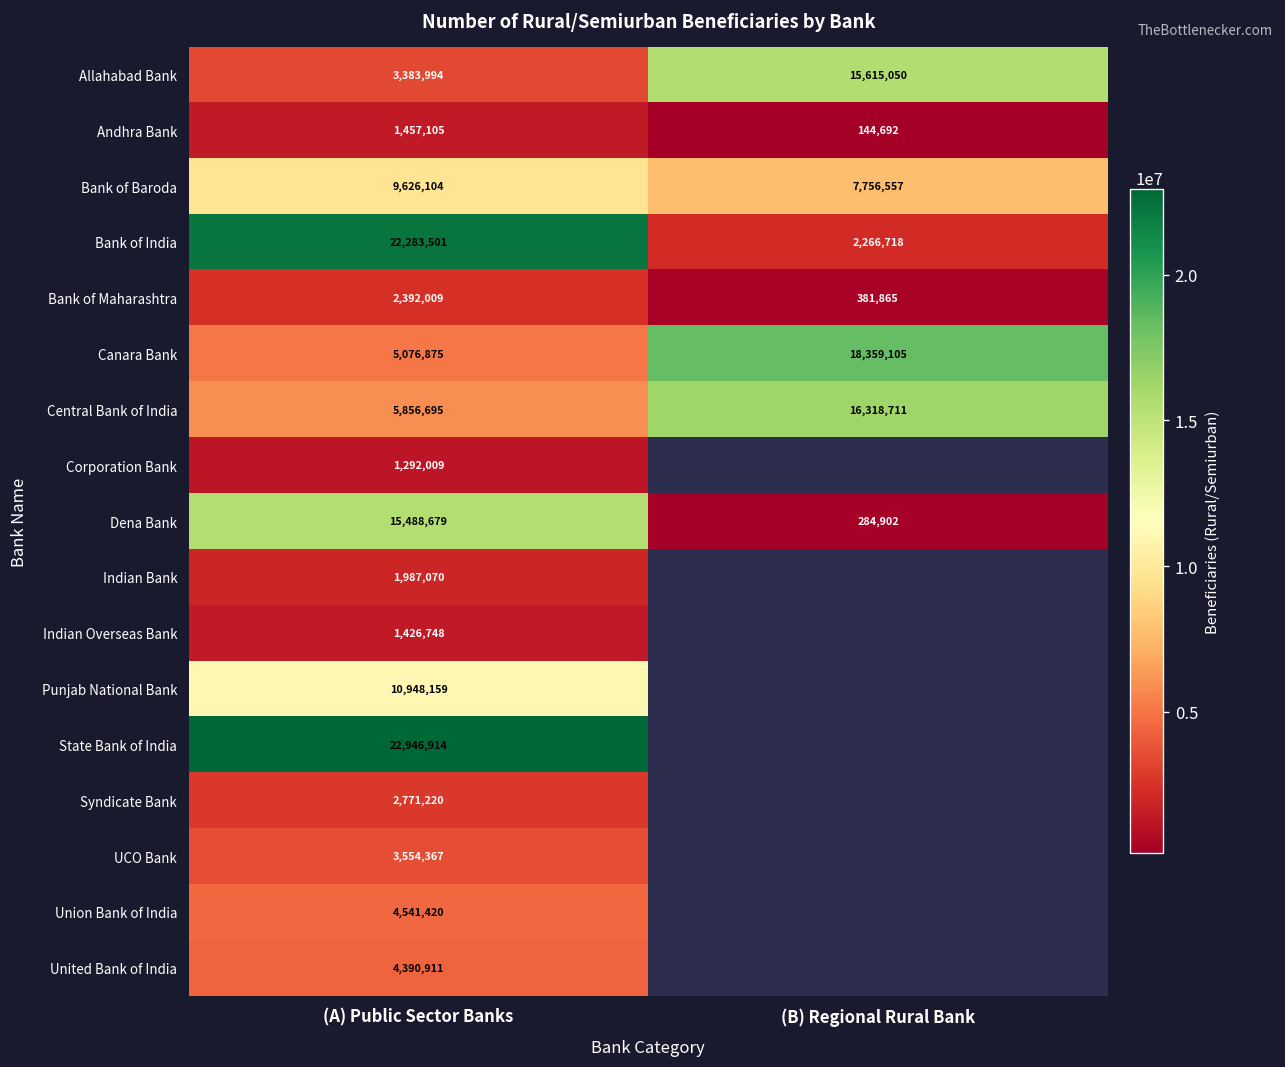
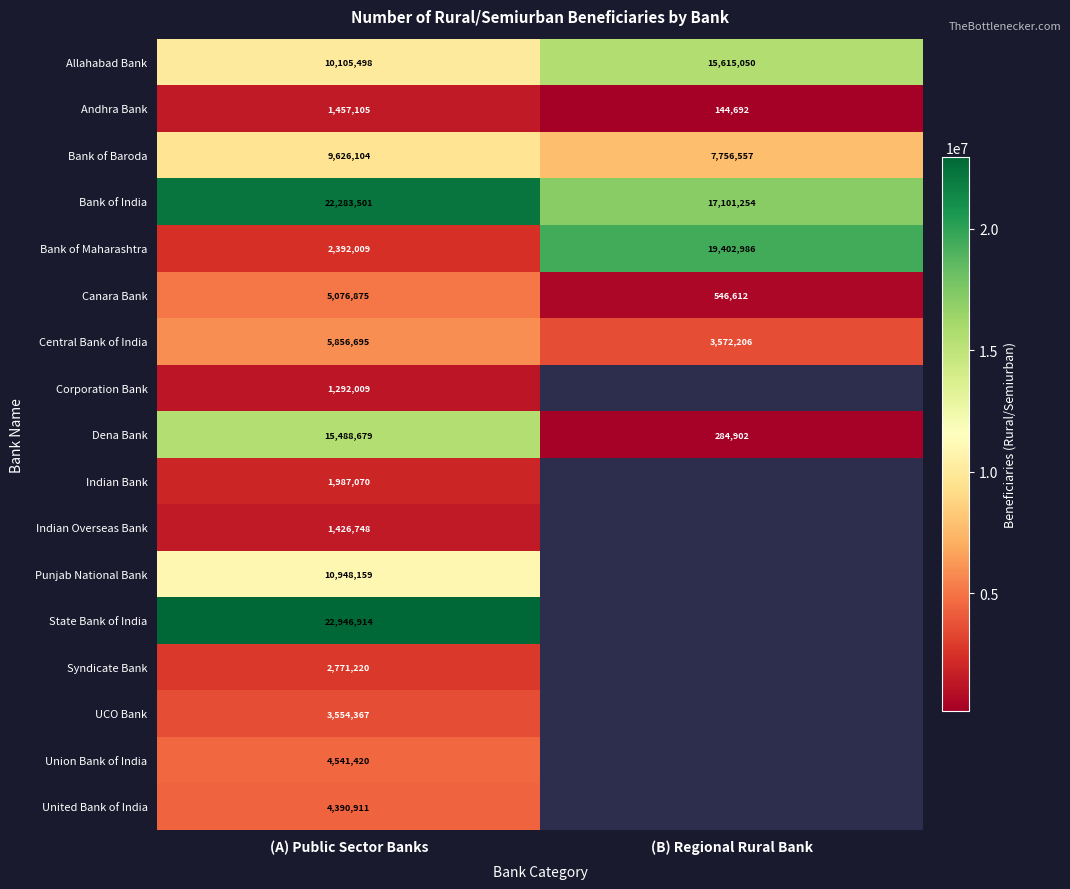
Allahabad Bank, (A) Public Sector Banks: 3,383,994 -> 10,105,498
Bank of India, (B) Regional Rural Bank: 2,266,718 -> 17,101,254
Bank of Maharashtra, (B) Regional Rural Bank: 381,865 -> 19,402,986
Canara Bank, (B) Regional Rural Bank: 18,359,105 -> 546,612
Central Bank of India, (B) Regional Rural Bank: 16,318,711 -> 3,572,206
